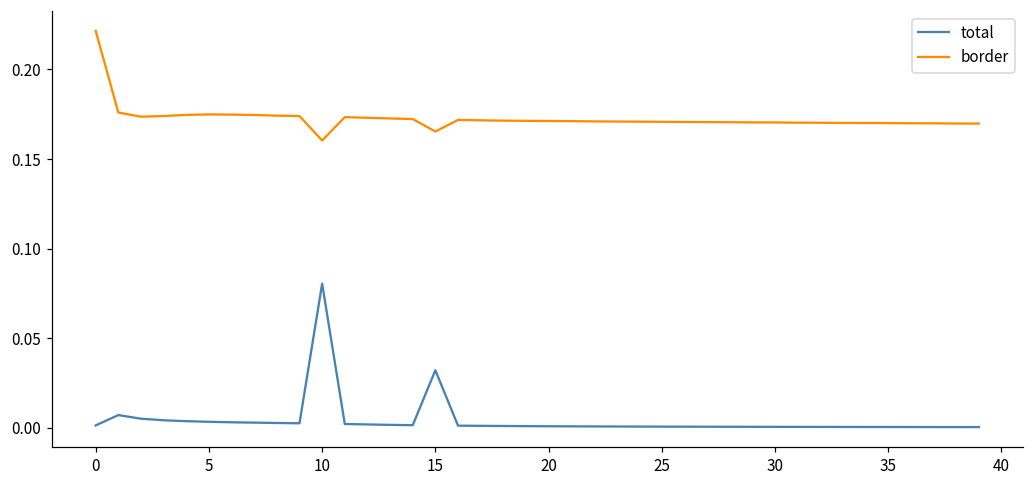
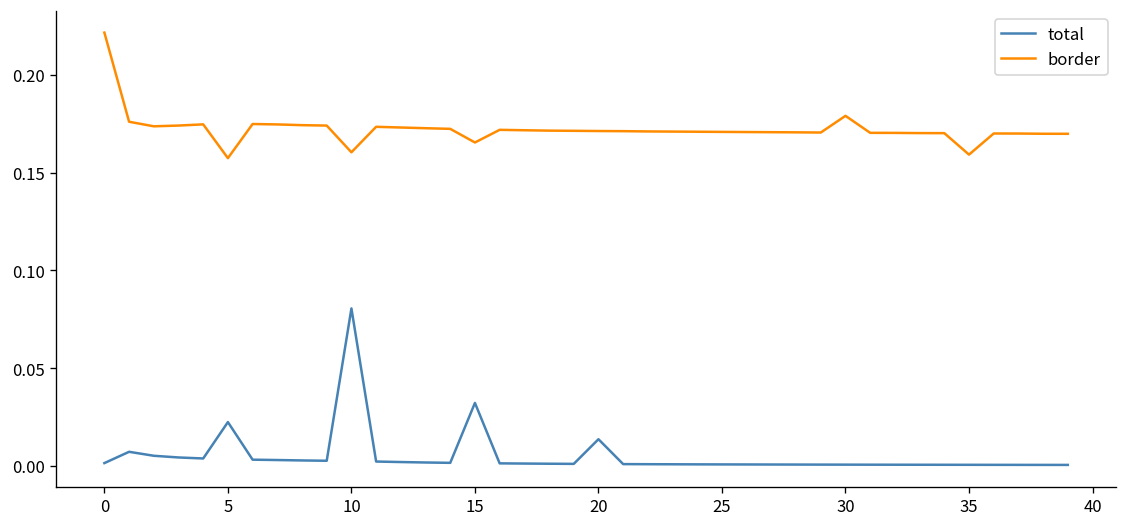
total, 5: 0.003 -> 0.022
border, 5: 0.175 -> 0.157
total, 20: 0.001 -> 0.014
border, 30: 0.170 -> 0.179
border, 35: 0.170 -> 0.159
